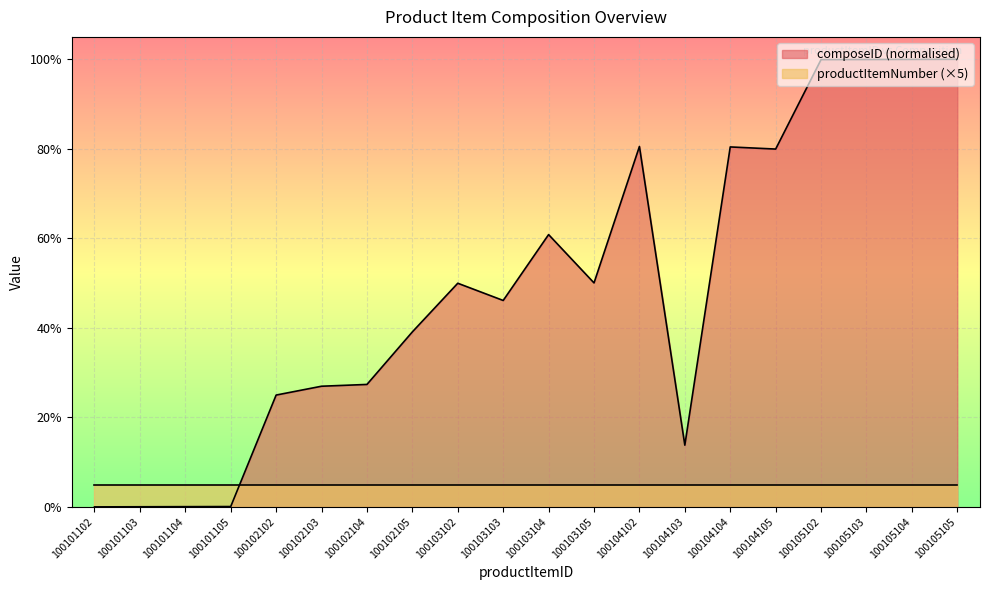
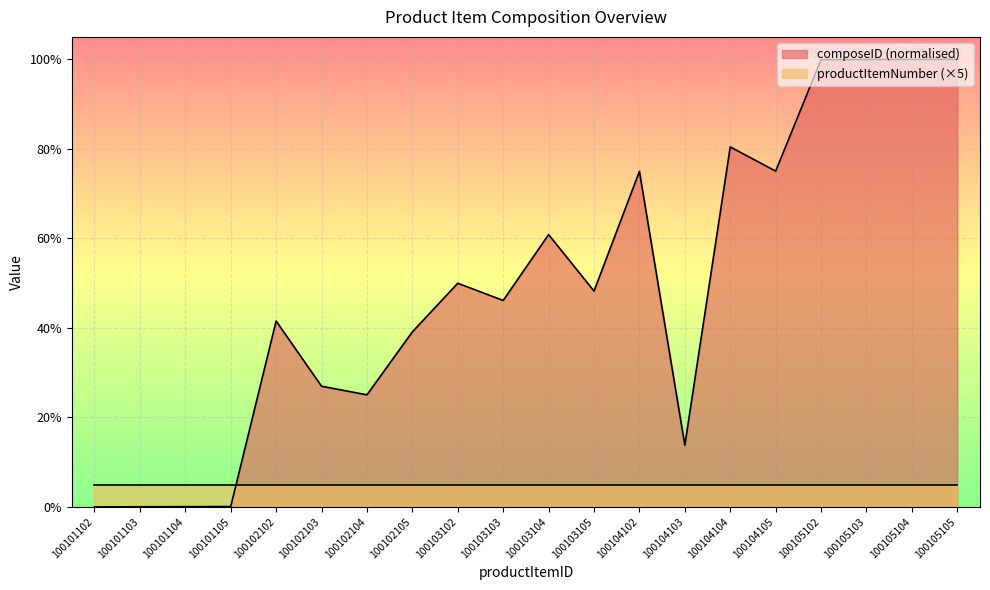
composeID (normalised), 100102102: 25% -> 42%
composeID (normalised), 100102104: 27% -> 25%
composeID (normalised), 100103105: 50% -> 48%
composeID (normalised), 100104102: 81% -> 75%
composeID (normalised), 100104105: 80% -> 75%
